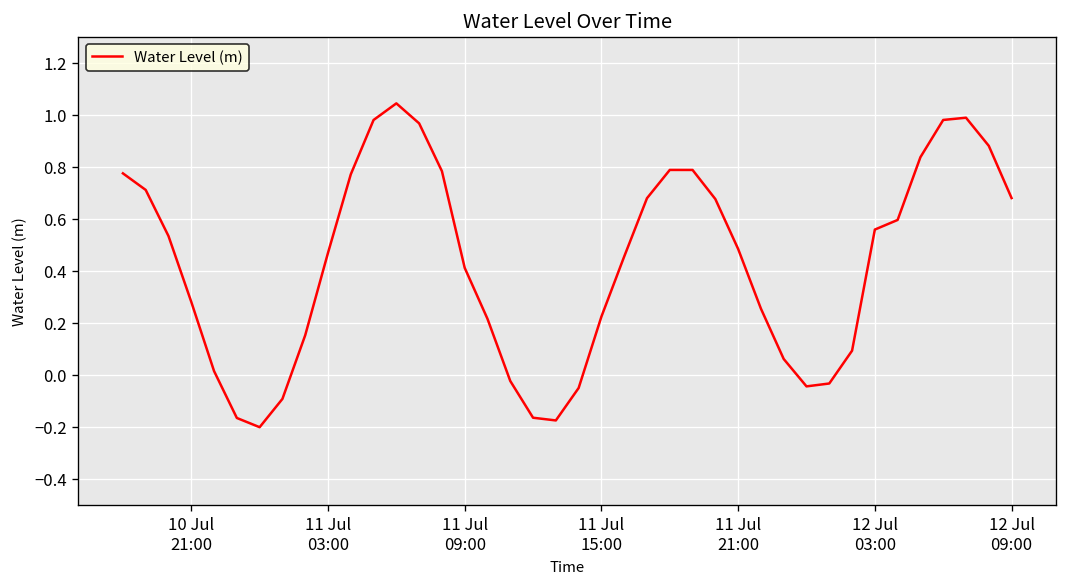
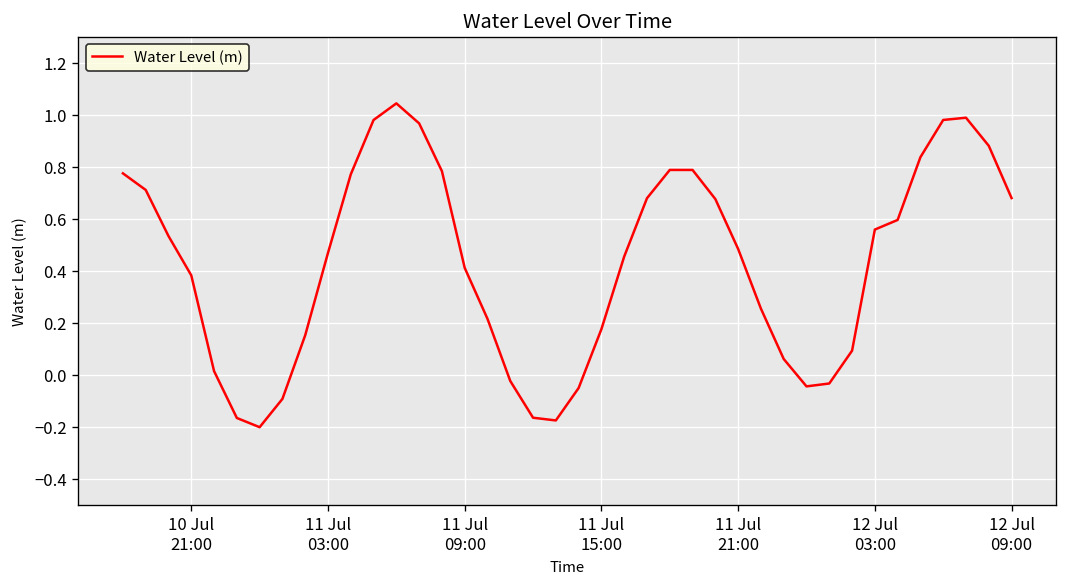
10 Jul 21:00: 0.28 -> 0.38
11 Jul 15:00: 0.22 -> 0.18
